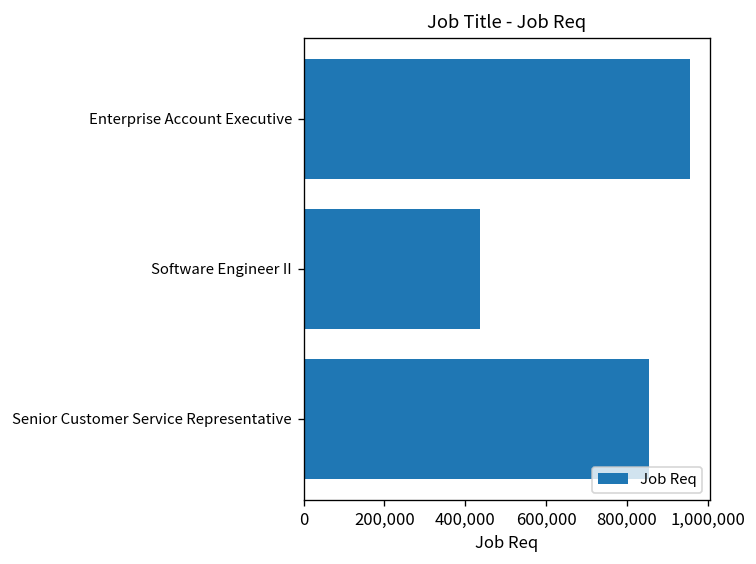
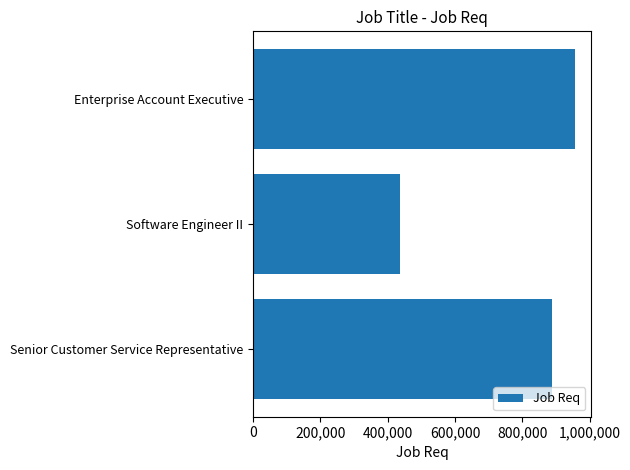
Senior Customer Service Representative: 860,000 -> 890,000
